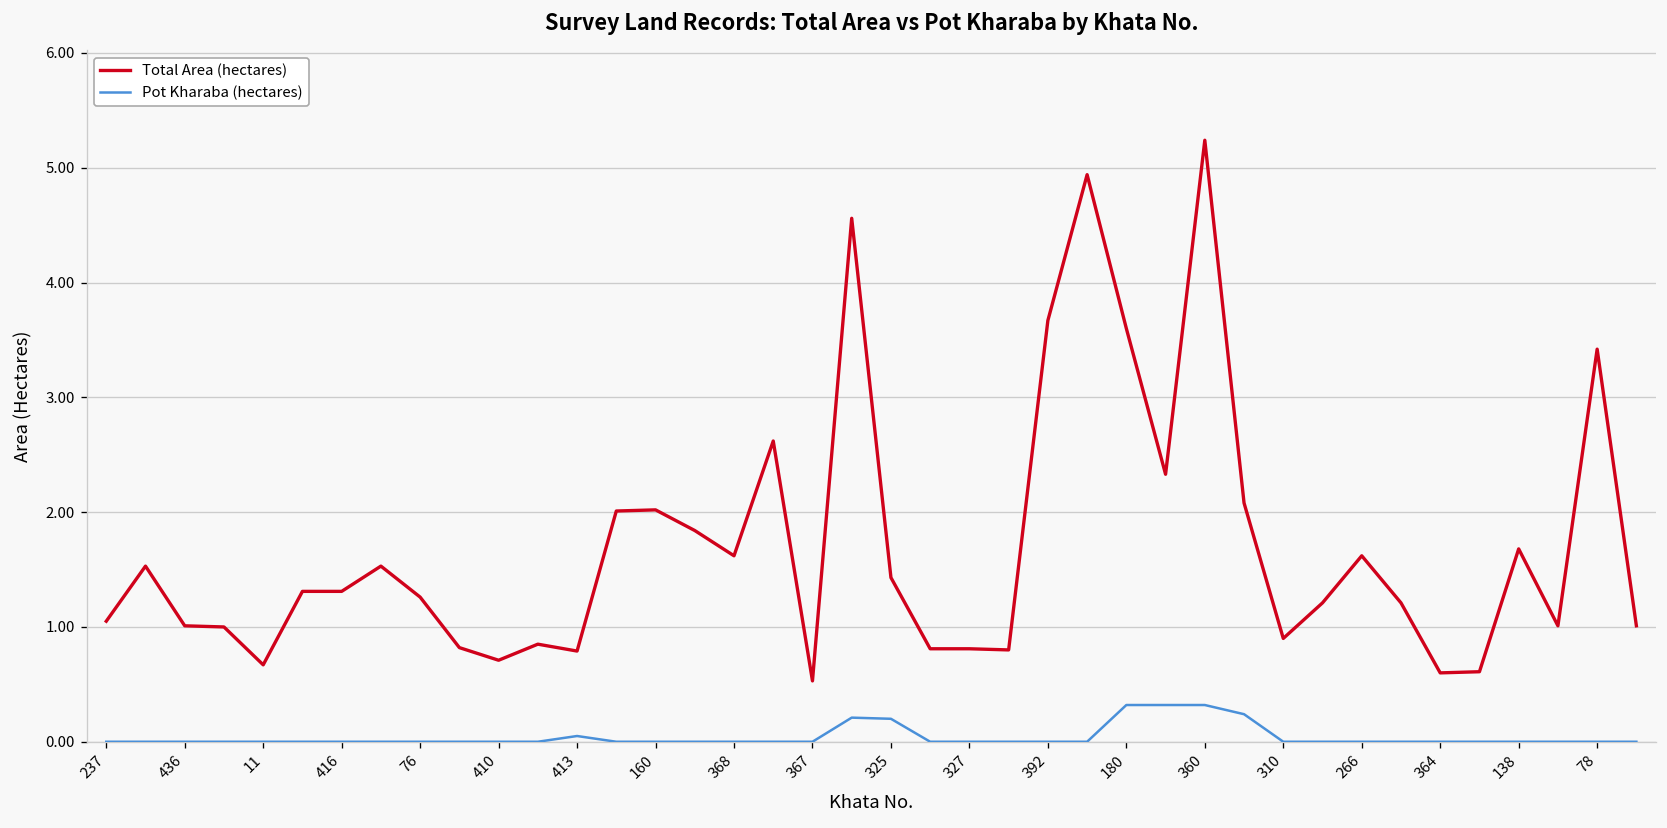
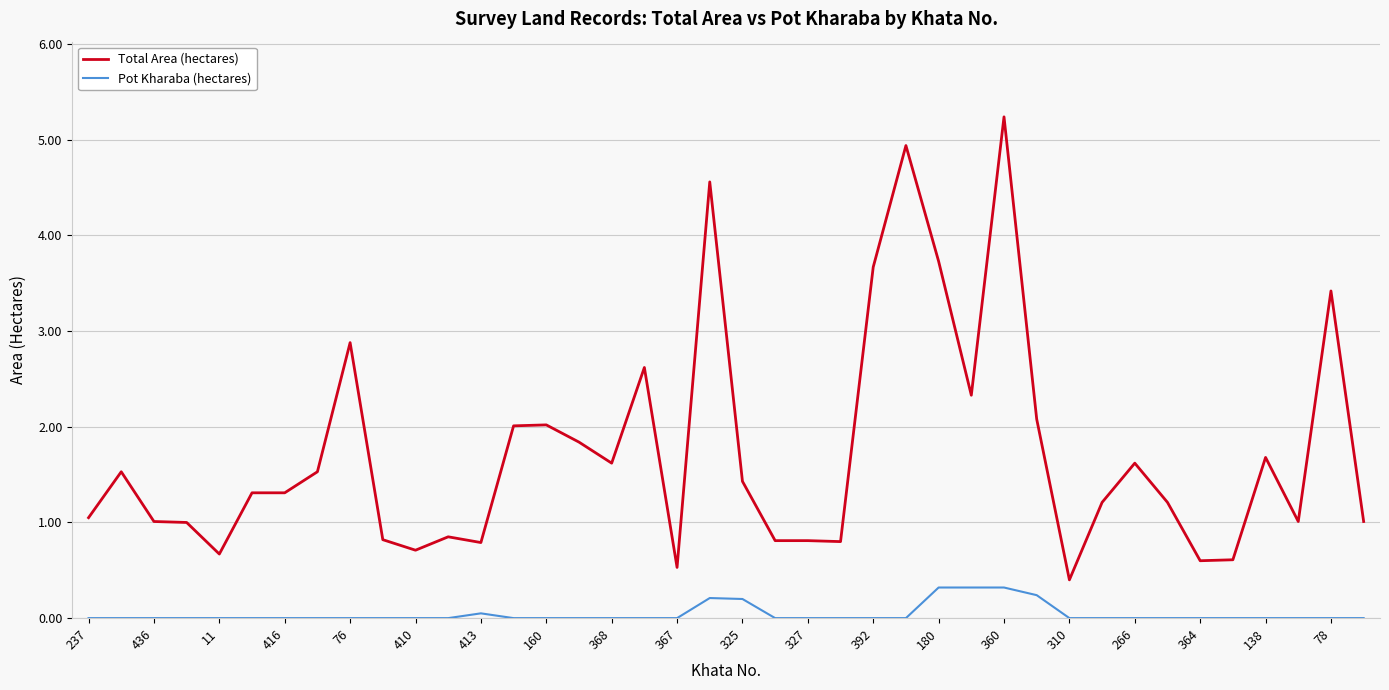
Total Area (hectares), 76: 1.3 -> 2.9
Total Area (hectares), 180: 3.6 -> 3.7
Total Area (hectares), 310: 0.9 -> 0.4
